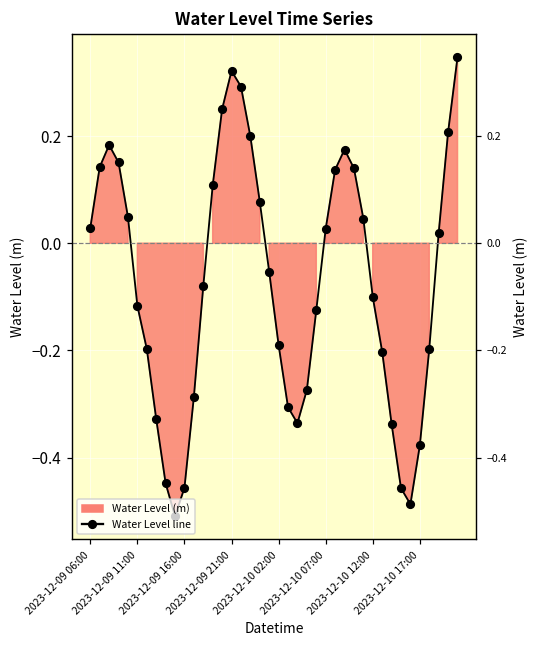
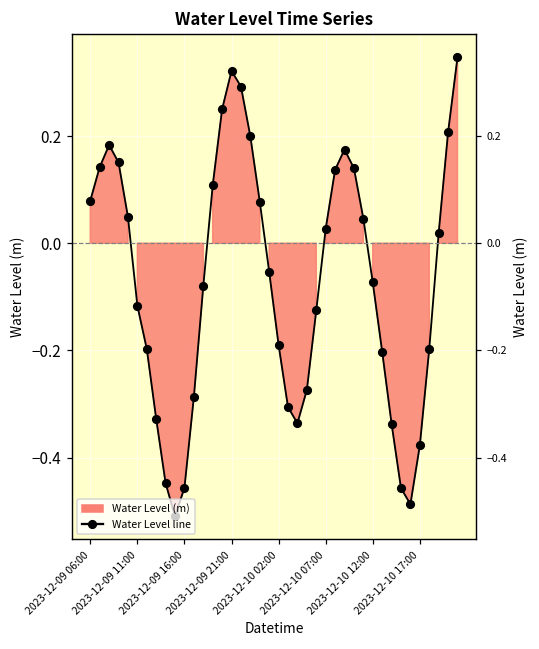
2023-12-09 06:00: 0.03 -> 0.08
2023-12-10 12:00: -0.10 -> -0.07
